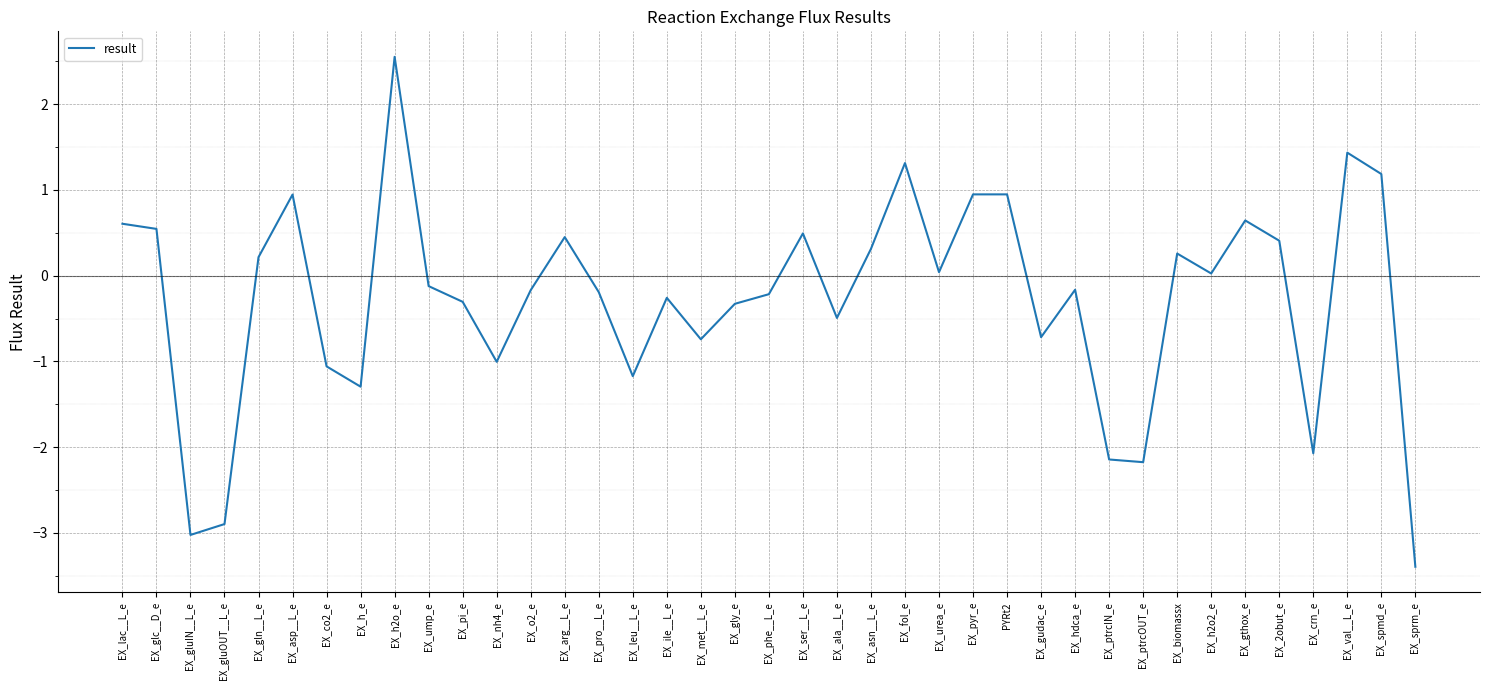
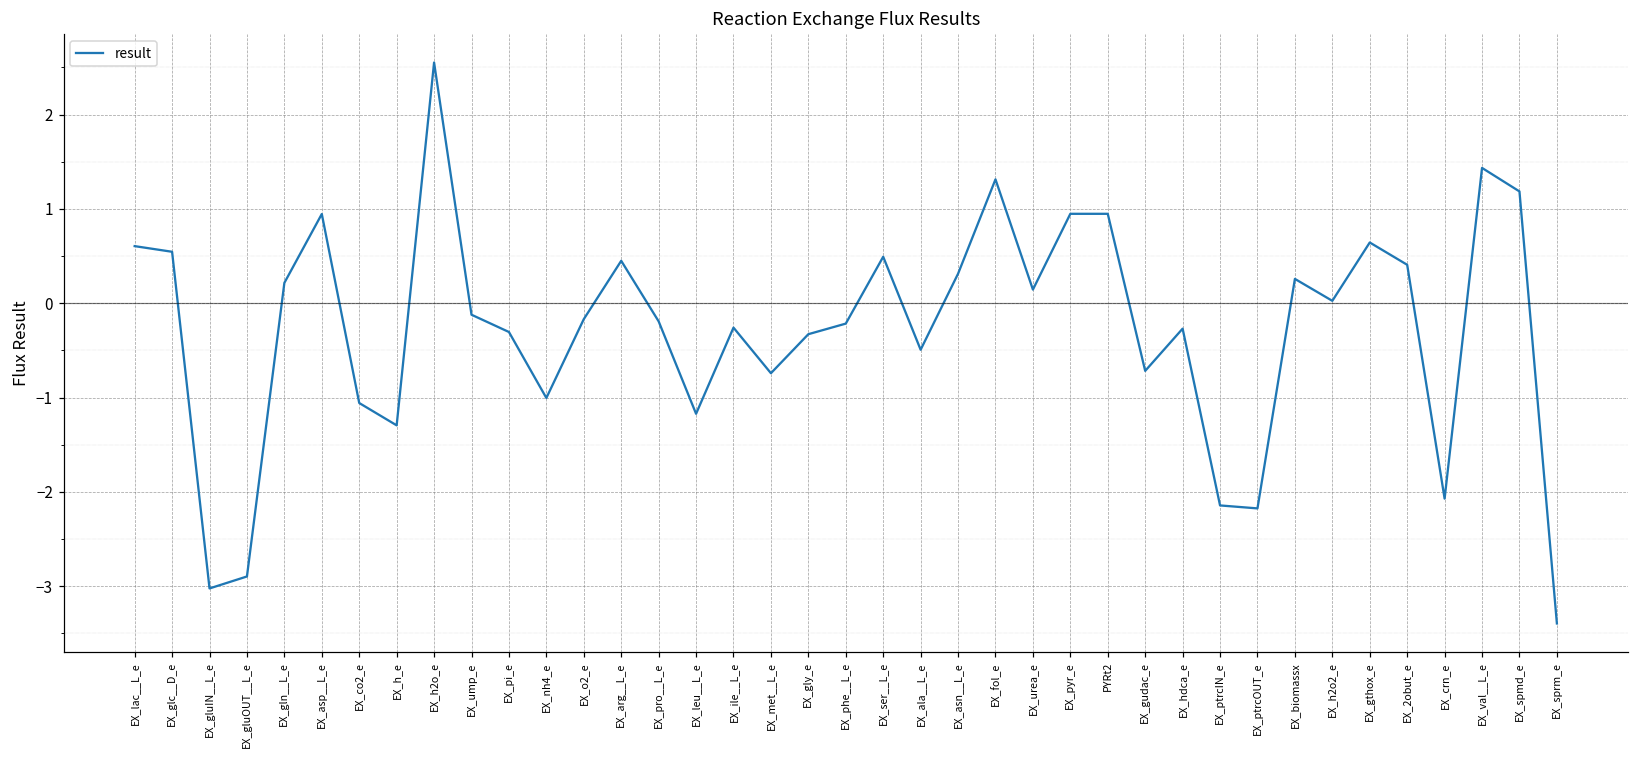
EX_urea_e: 0.0 -> 0.1
EX_hdca_e: -0.2 -> -0.3
